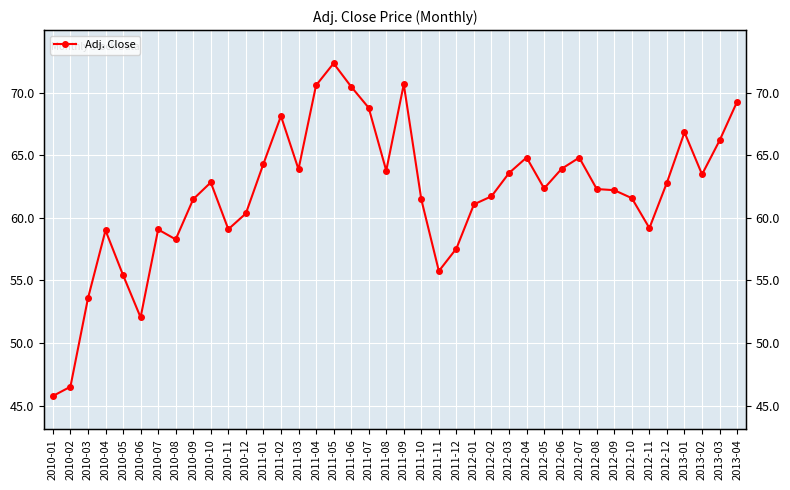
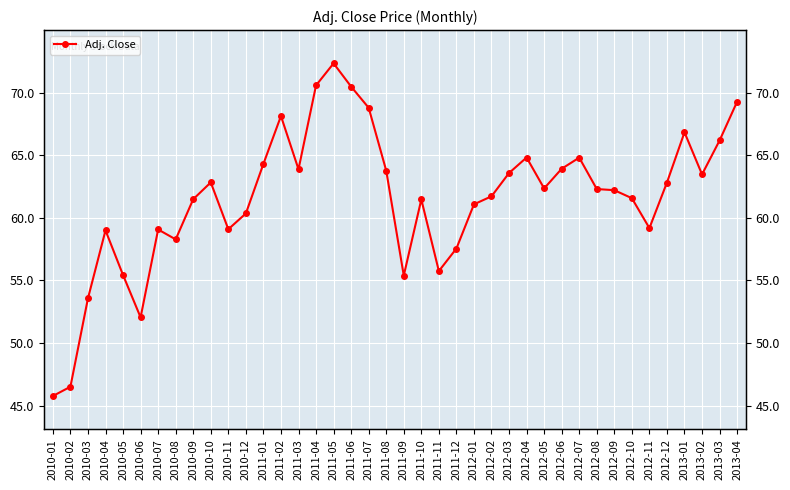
2011-09: 70.7 -> 55.4
